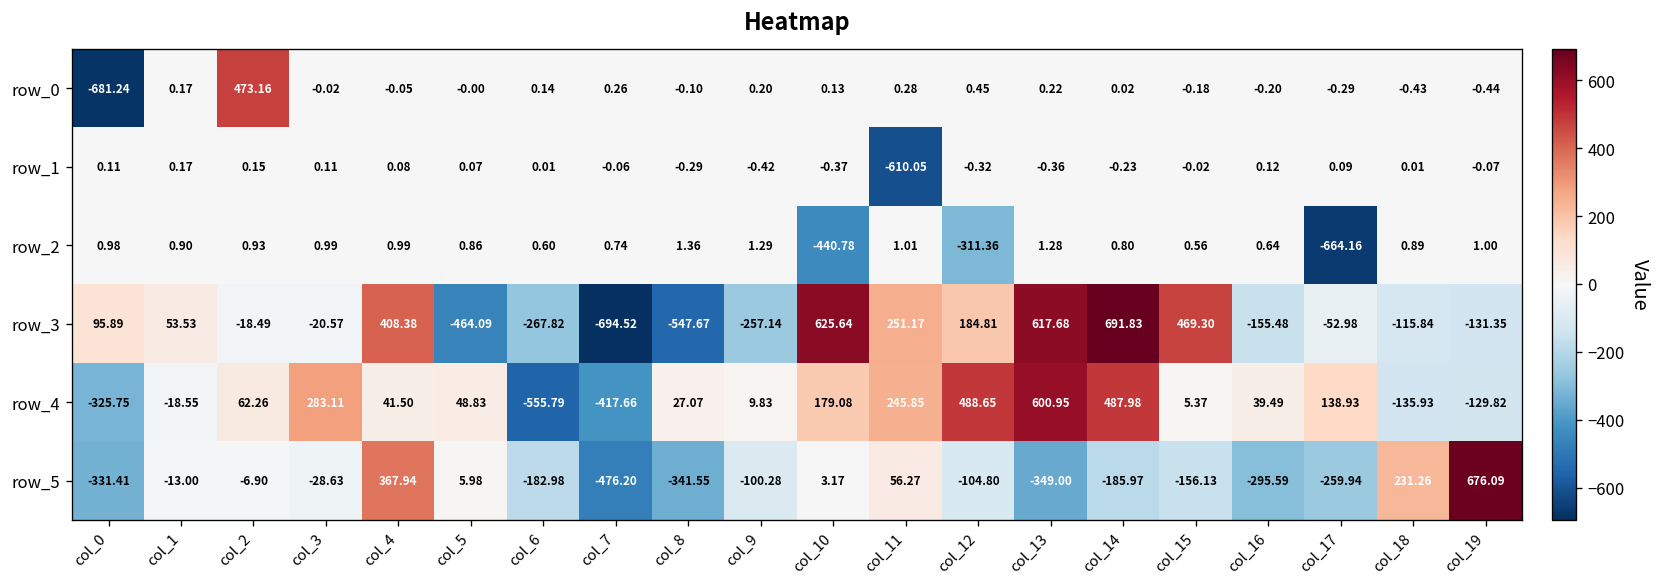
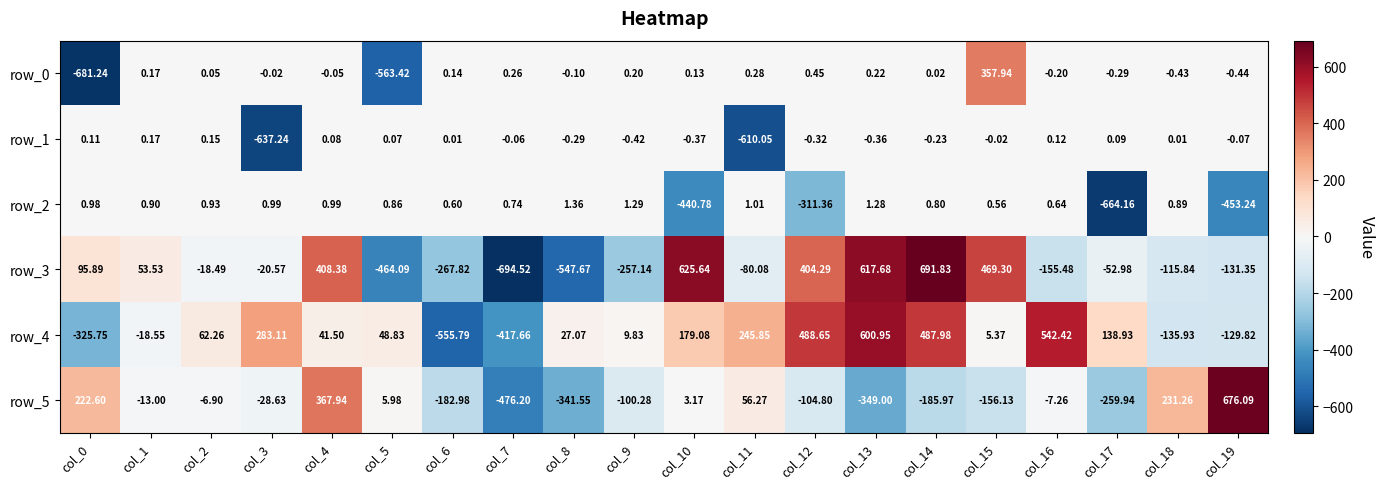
row_0, col_2: 473.16 -> 0.05
row_0, col_5: -0.00 -> -563.42
row_0, col_15: -0.18 -> 357.94
row_1, col_3: 0.11 -> -637.24
row_2, col_19: 1.00 -> -453.24
row_3, col_11: 251.17 -> -80.08
row_3, col_12: 184.81 -> 404.29
row_4, col_16: 39.49 -> 542.42
row_5, col_0: -331.41 -> 222.60
row_5, col_16: -295.59 -> -7.26
